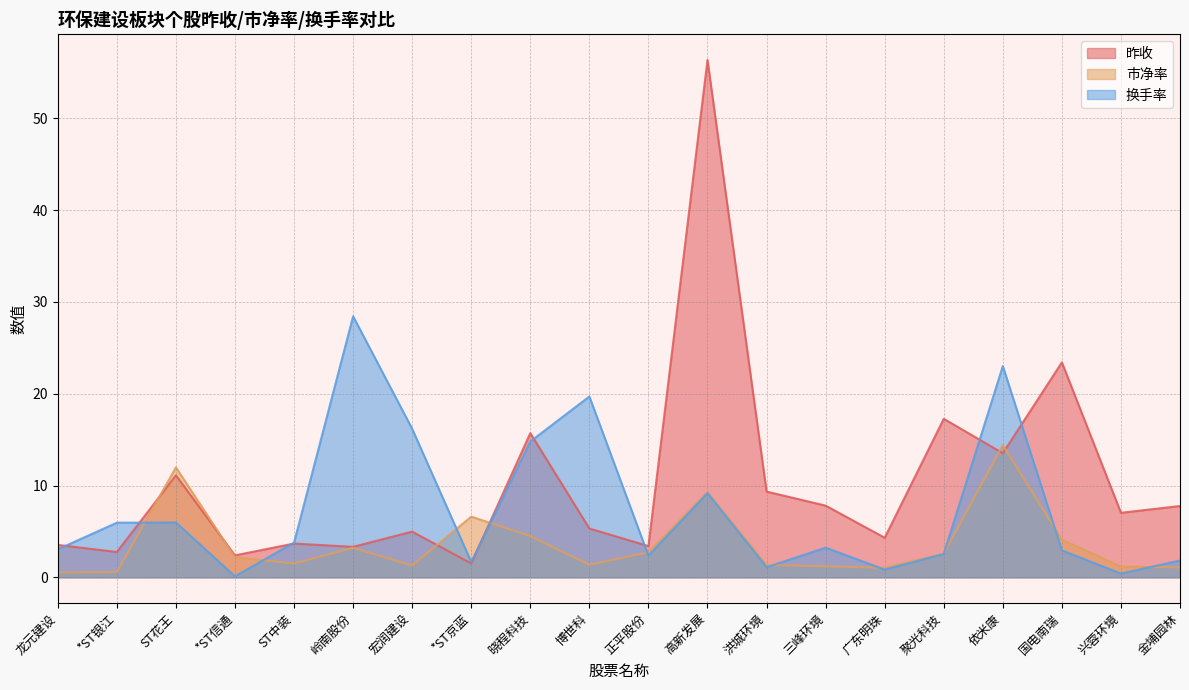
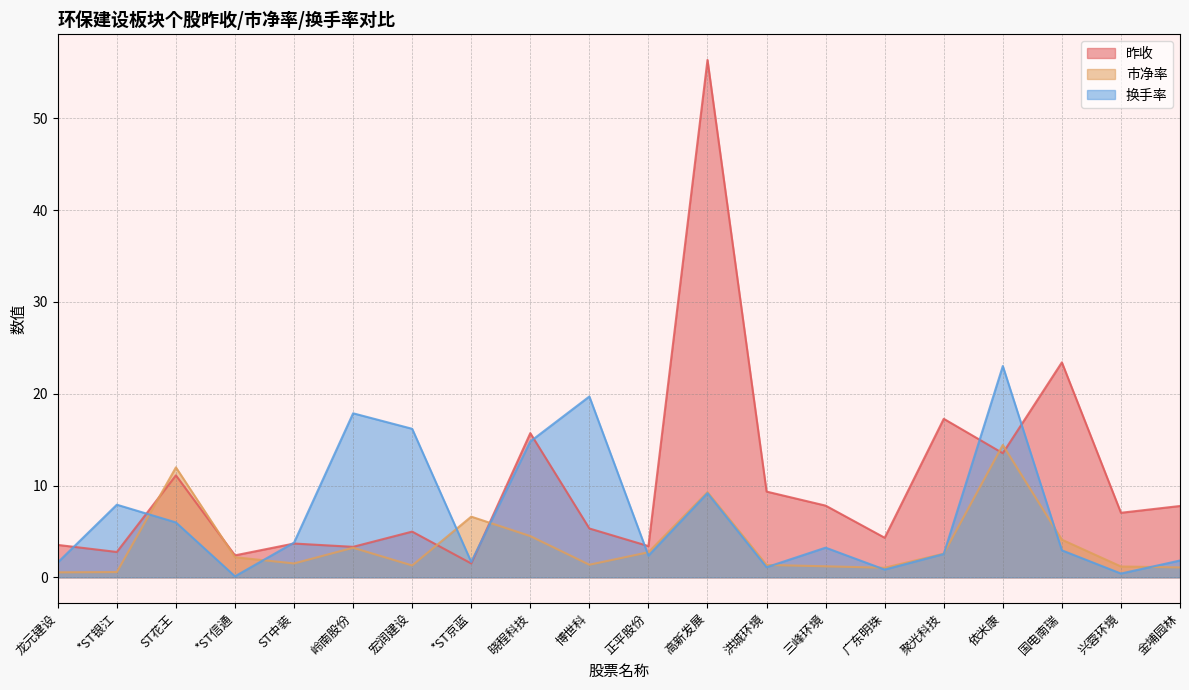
换手率, 龙元建设: 3 -> 2
换手率, *ST银江: 6 -> 8
换手率, 岭南股份: 28 -> 18
